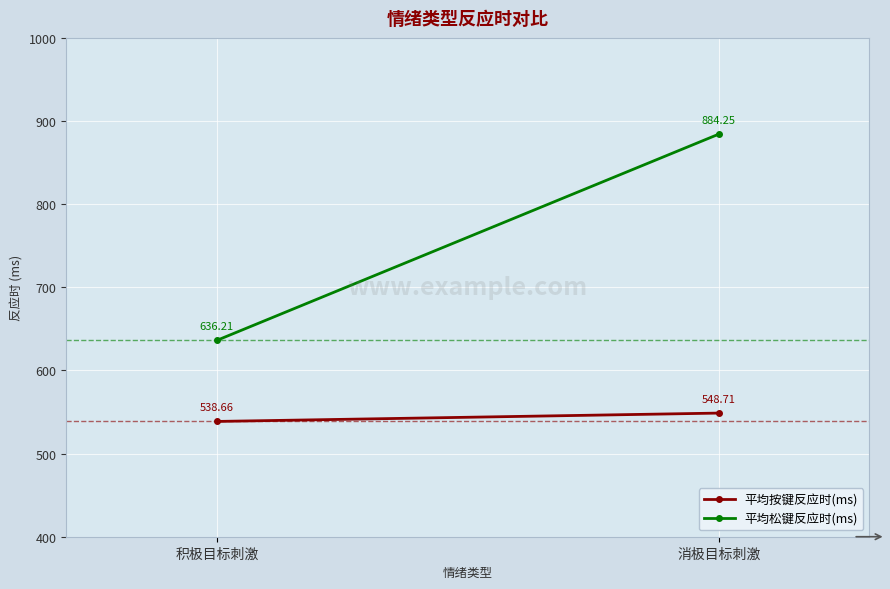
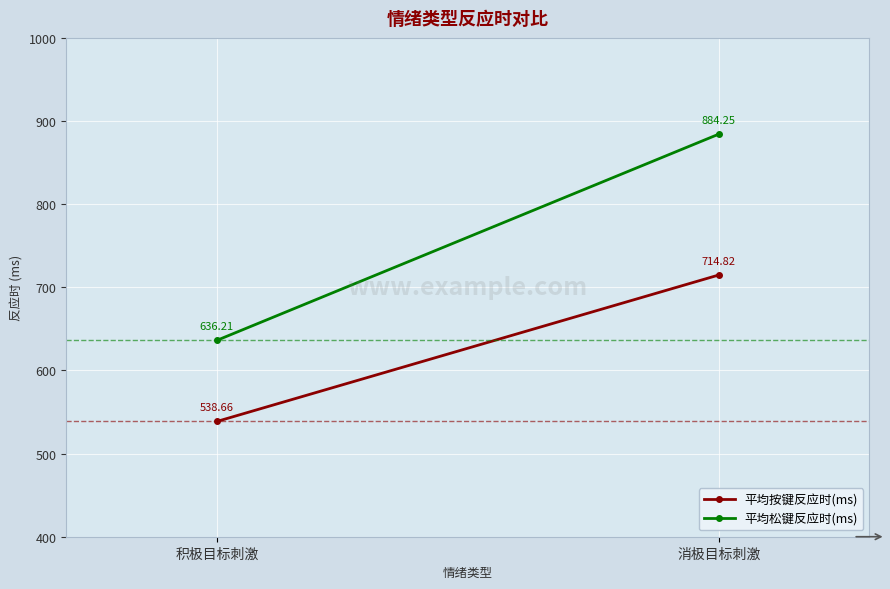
平均按键反应时(ms), 消极目标刺激: 548.71 -> 714.82
